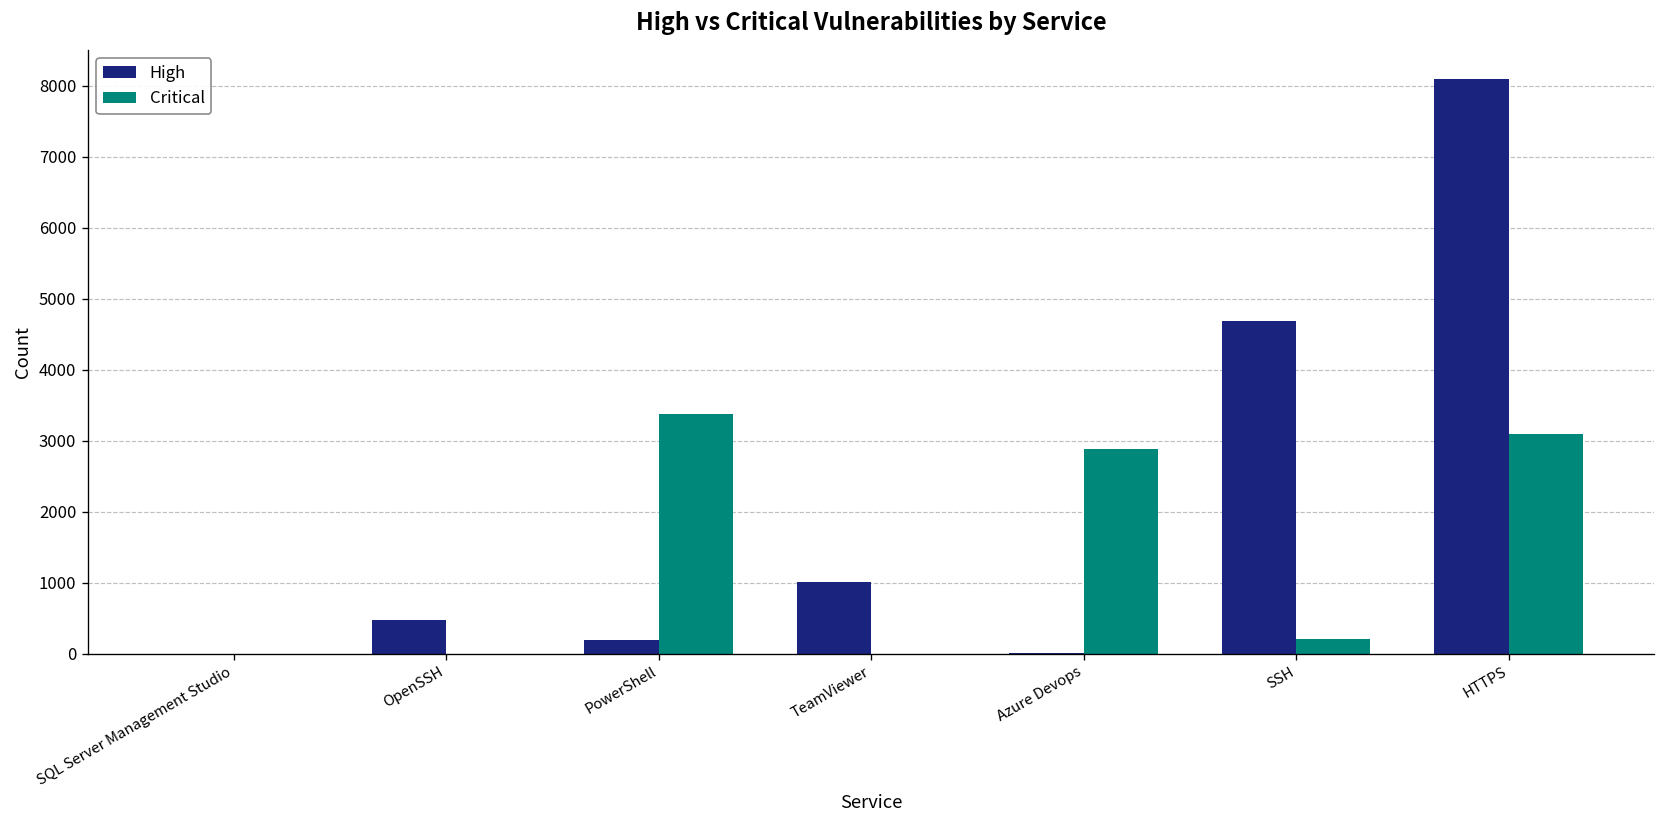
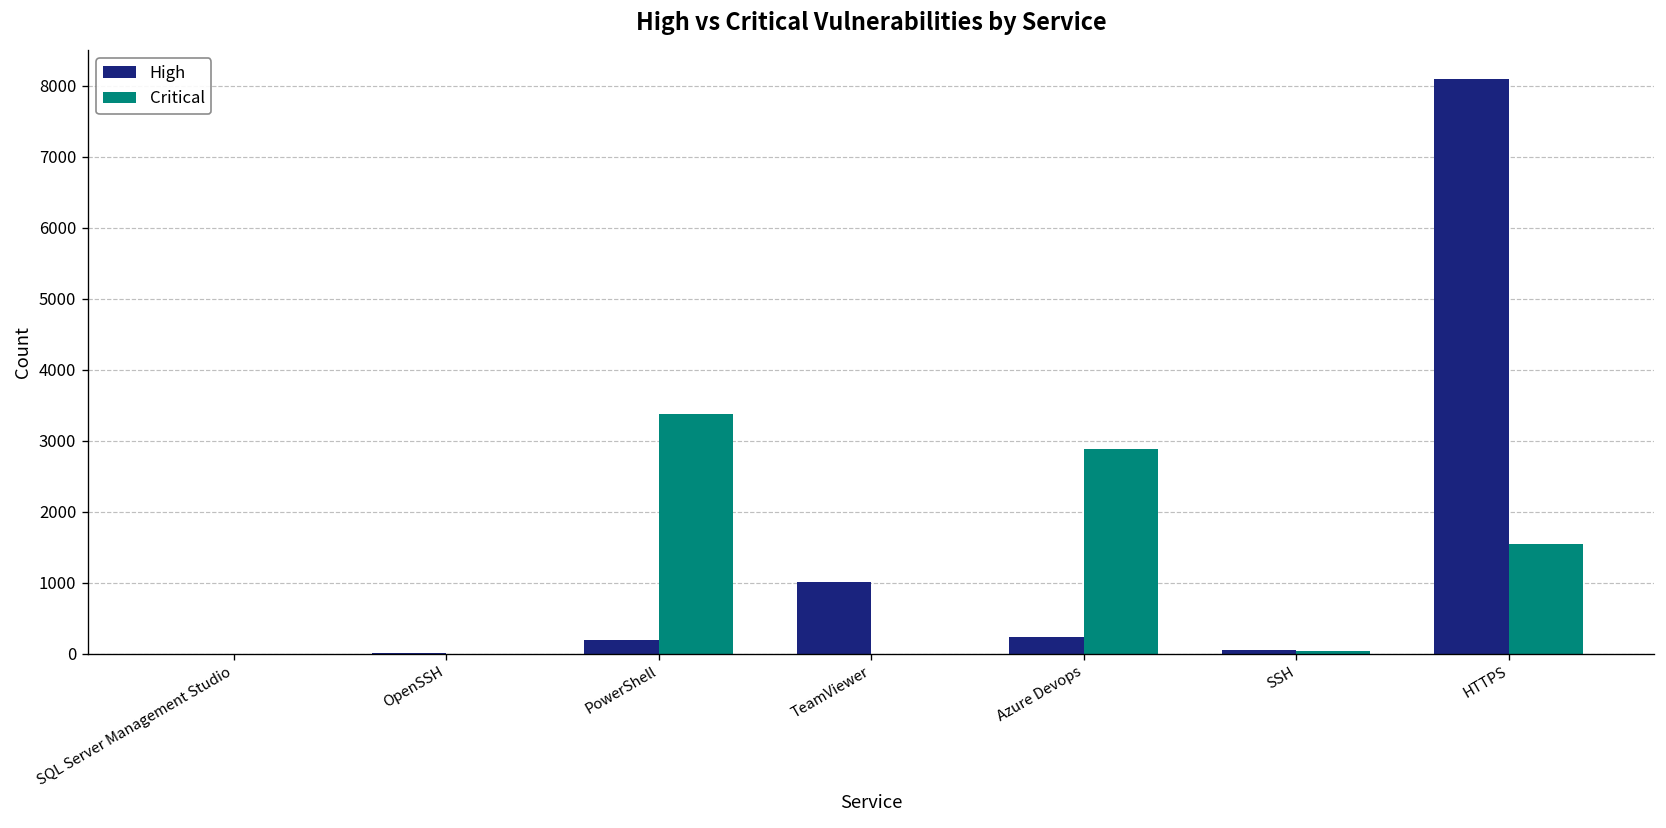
High, OpenSSH: 500 -> 0
High, Azure Devops: 0 -> 200
High, SSH: 4700 -> 100
Critical, SSH: 200 -> 0
Critical, HTTPS: 3100 -> 1600
